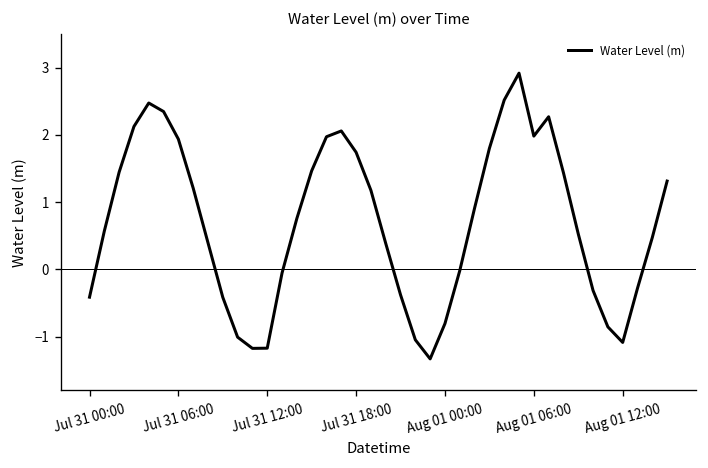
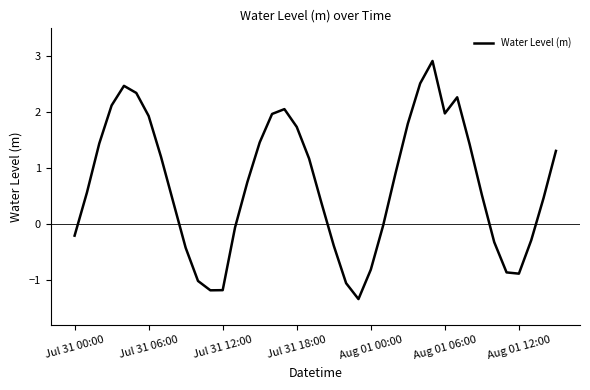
Jul 31 00:00: -0.4 -> -0.2
Aug 01 12:00: -1.1 -> -0.9
